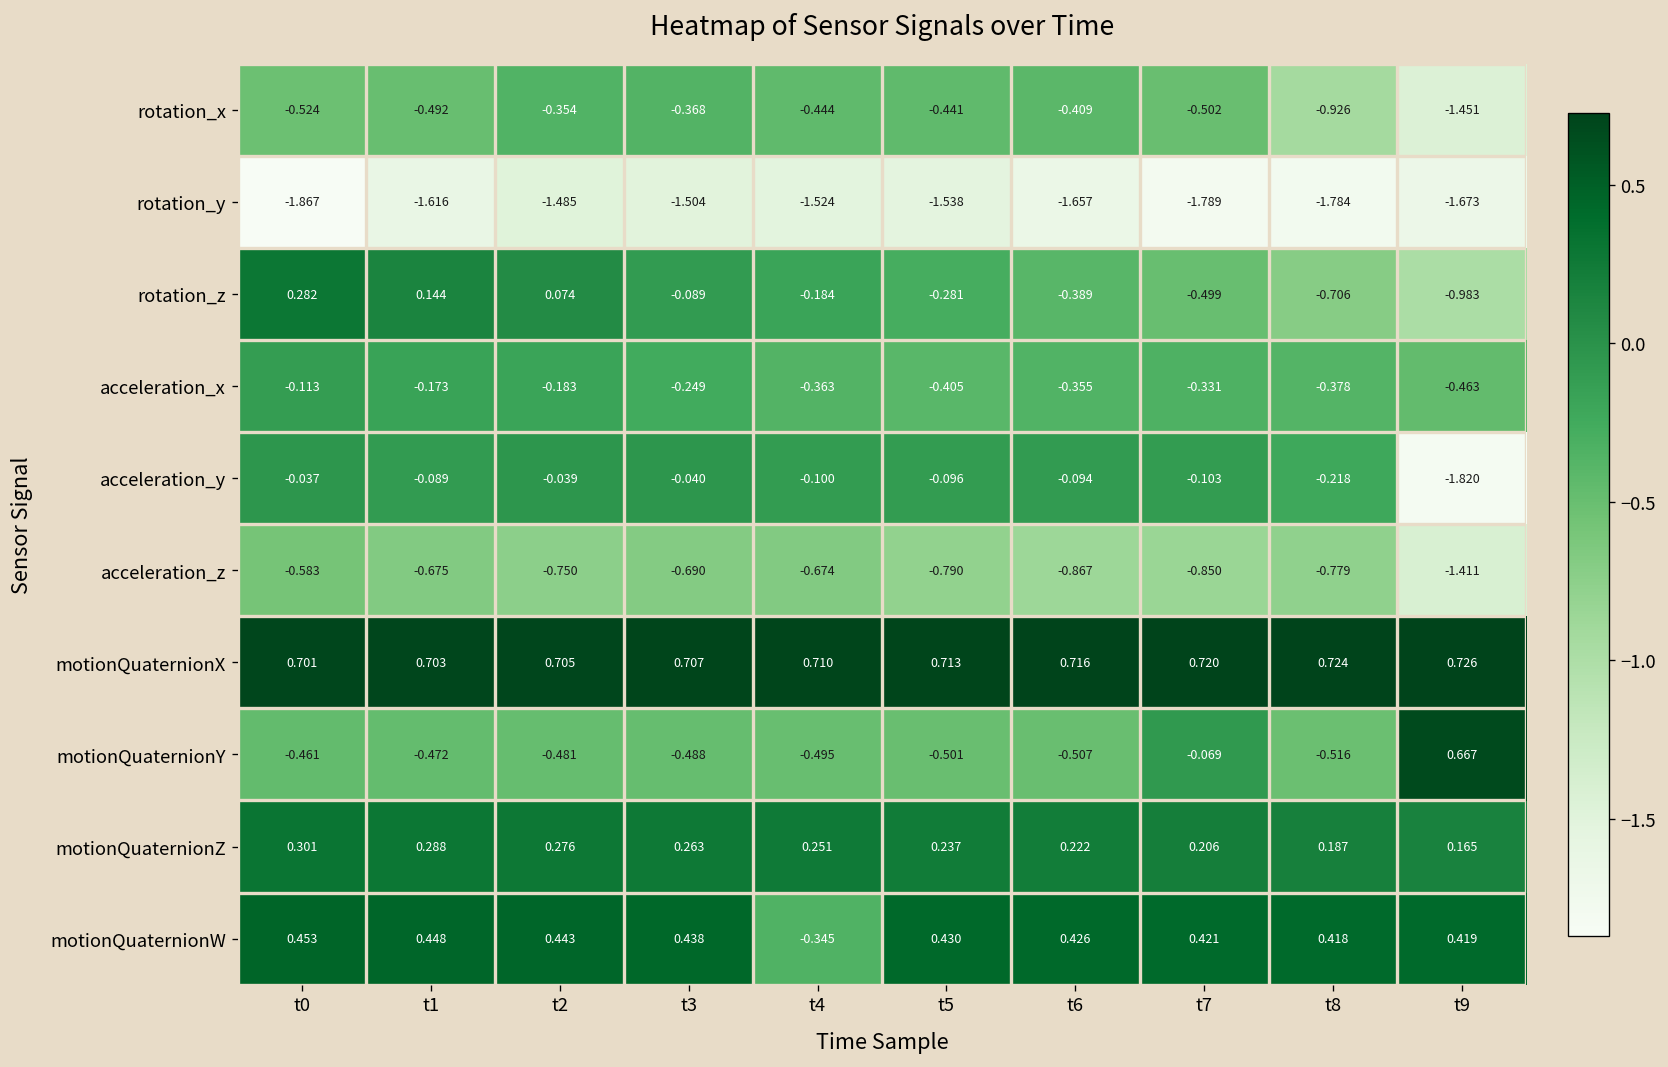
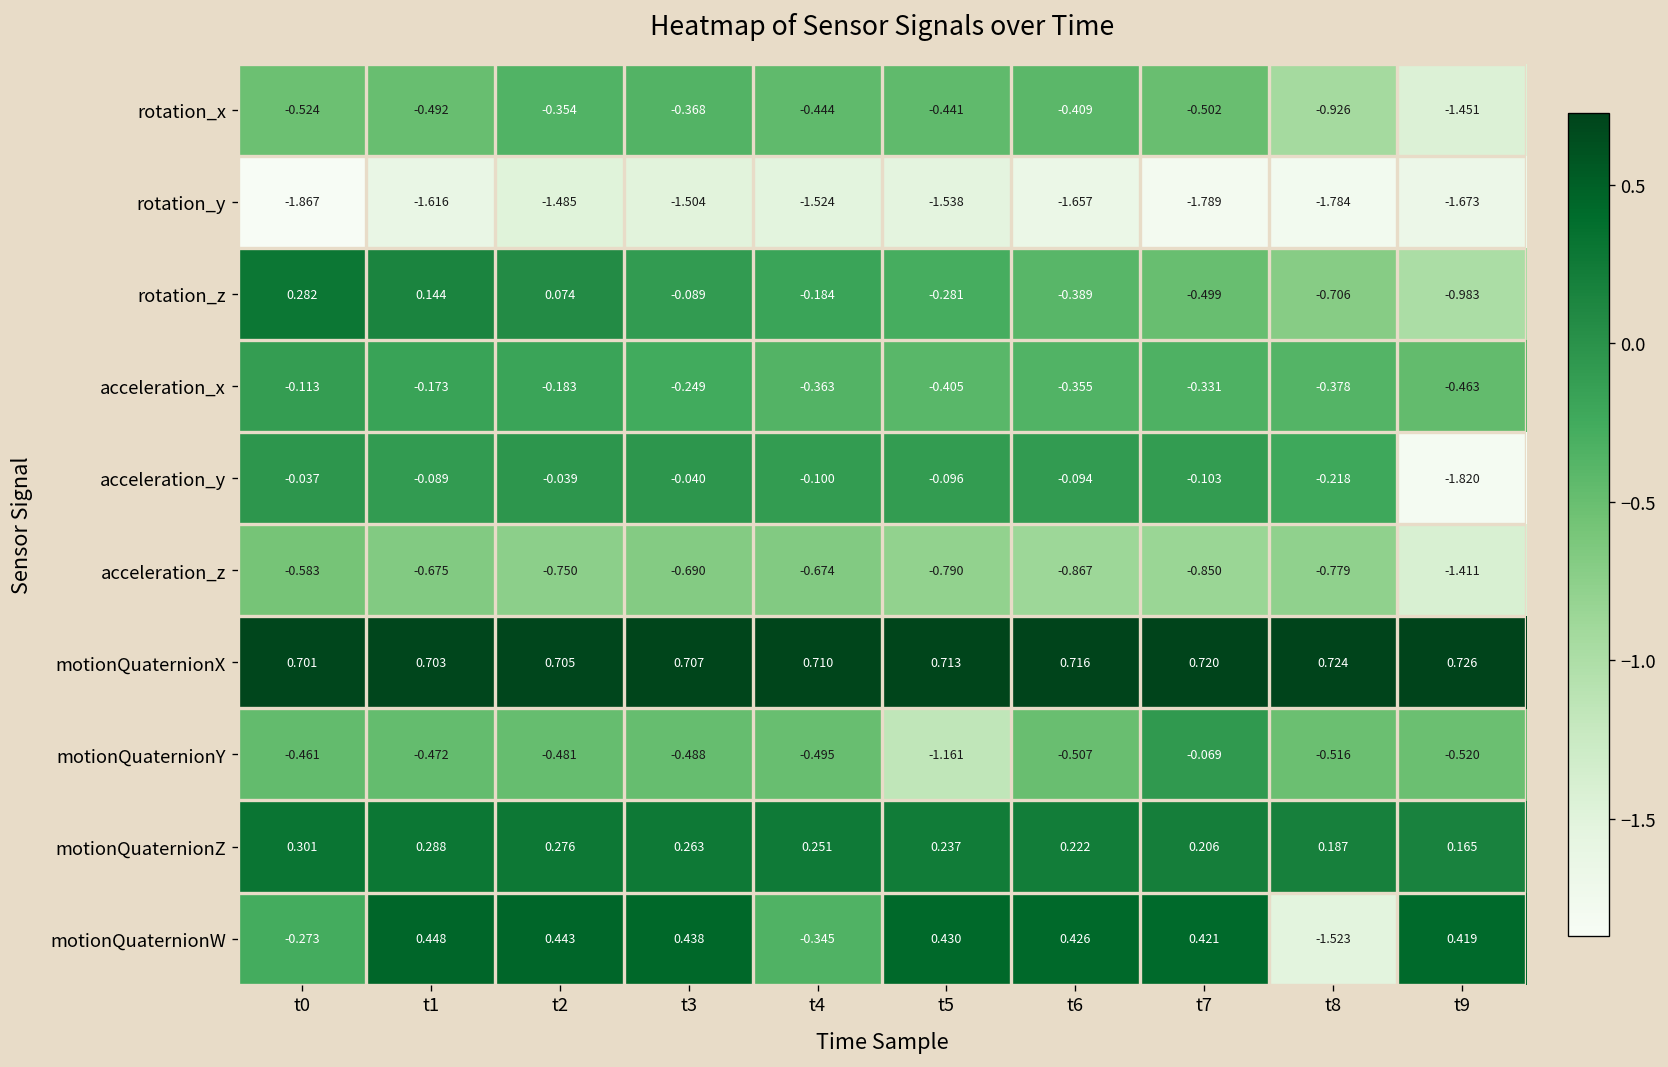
motionQuaternionY, t5: -0.501 -> -1.161
motionQuaternionY, t9: 0.667 -> -0.520
motionQuaternionW, t0: 0.453 -> -0.273
motionQuaternionW, t8: 0.418 -> -1.523
